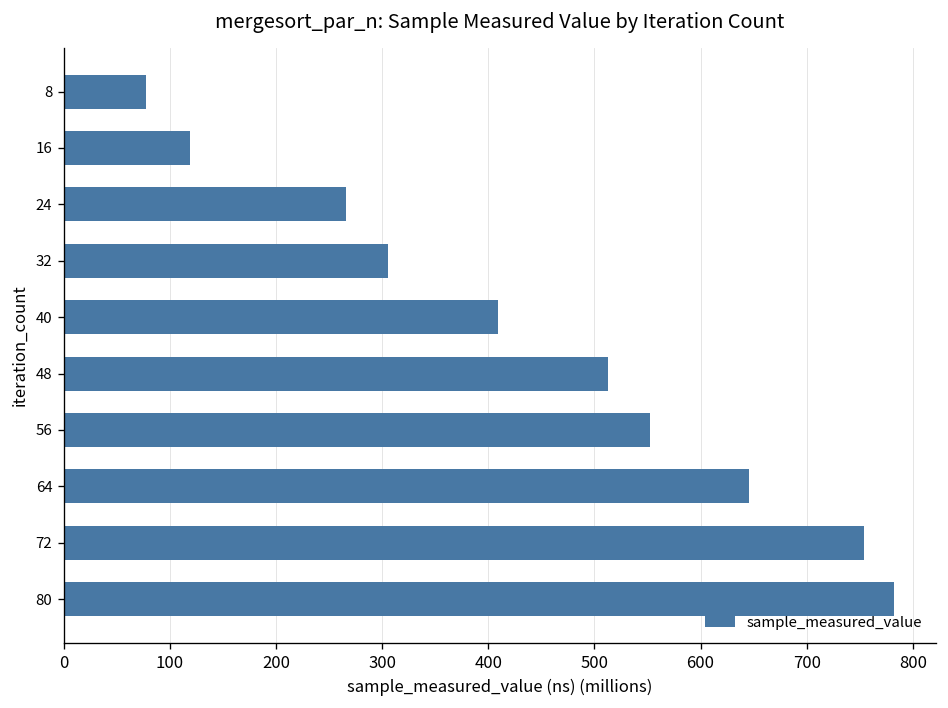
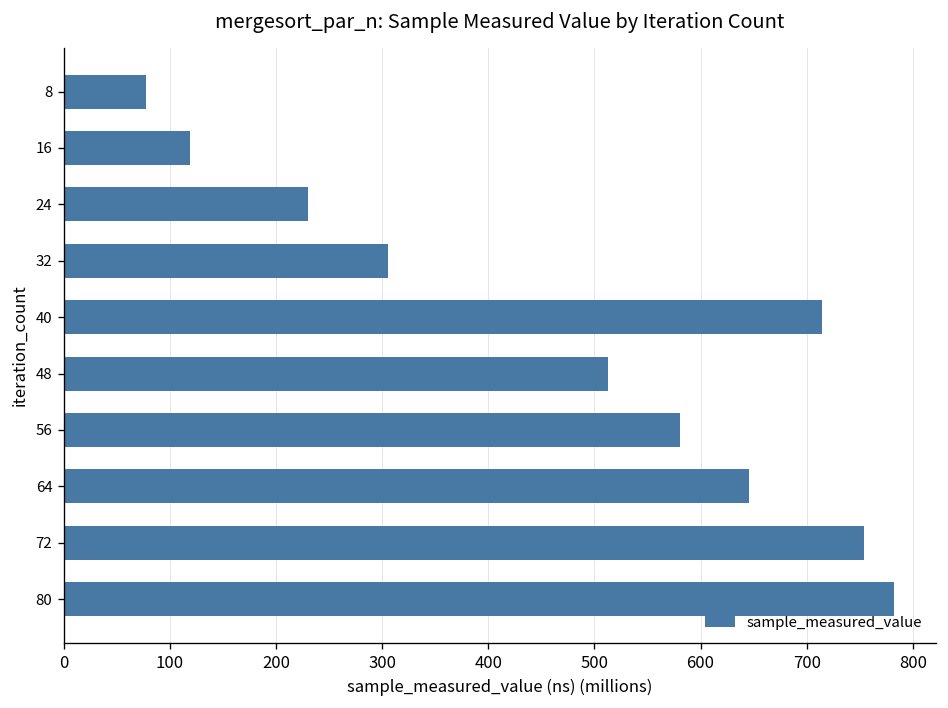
24: 270 -> 230
40: 410 -> 710
56: 550 -> 580
